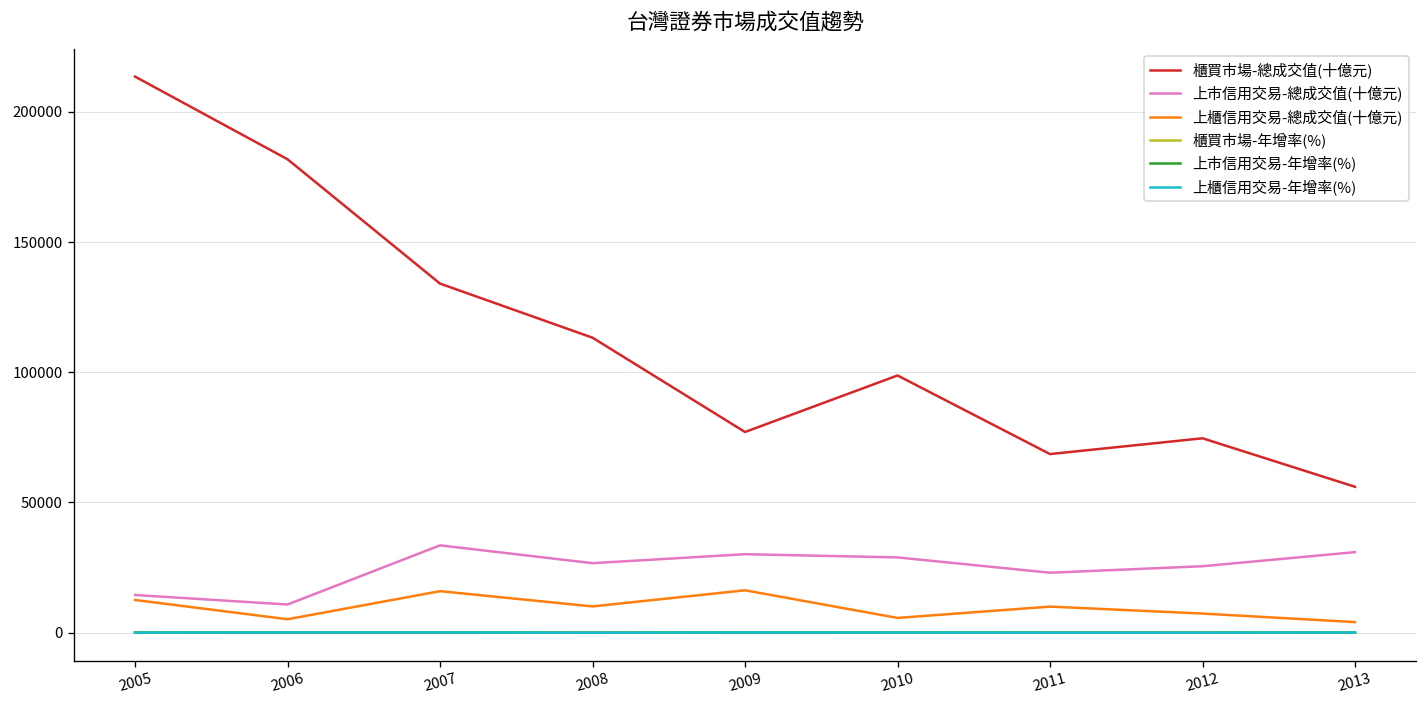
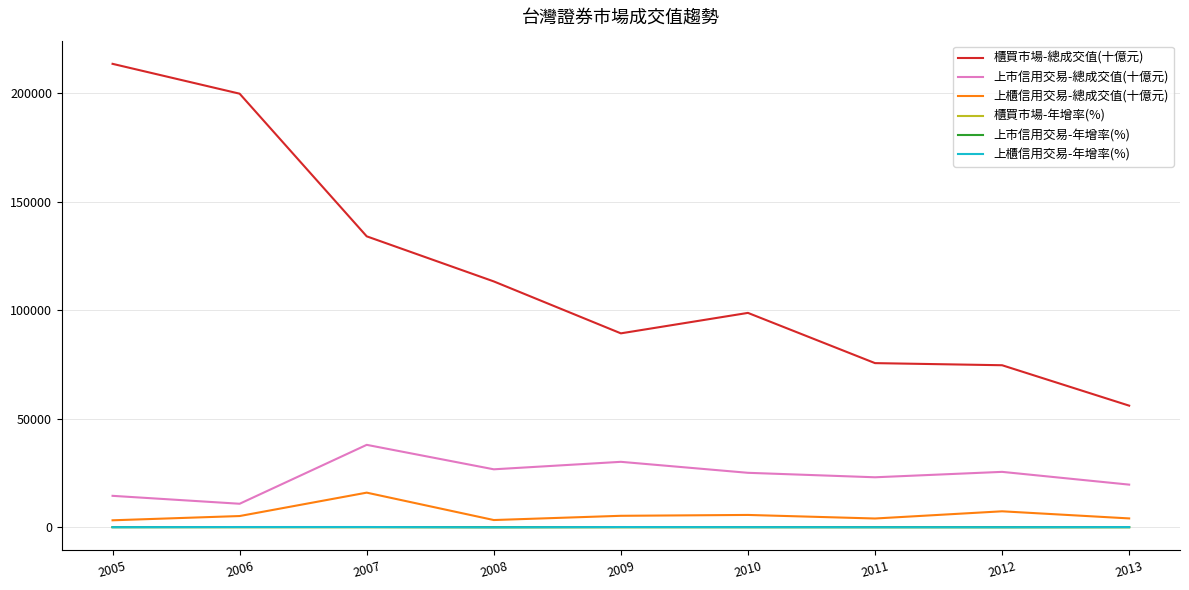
上櫃信用交易-總成交值(十億元), 2005: 13000 -> 3000
櫃買市場-總成交值(十億元), 2006: 182000 -> 200000
上市信用交易-總成交值(十億元), 2007: 34000 -> 38000
上櫃信用交易-總成交值(十億元), 2008: 10000 -> 3000
櫃買市場-總成交值(十億元), 2009: 77000 -> 89000
上櫃信用交易-總成交值(十億元), 2009: 16000 -> 5000
上市信用交易-總成交值(十億元), 2010: 29000 -> 25000
櫃買市場-總成交值(十億元), 2011: 69000 -> 76000
上櫃信用交易-總成交值(十億元), 2011: 10000 -> 4000
上市信用交易-總成交值(十億元), 2013: 31000 -> 20000
